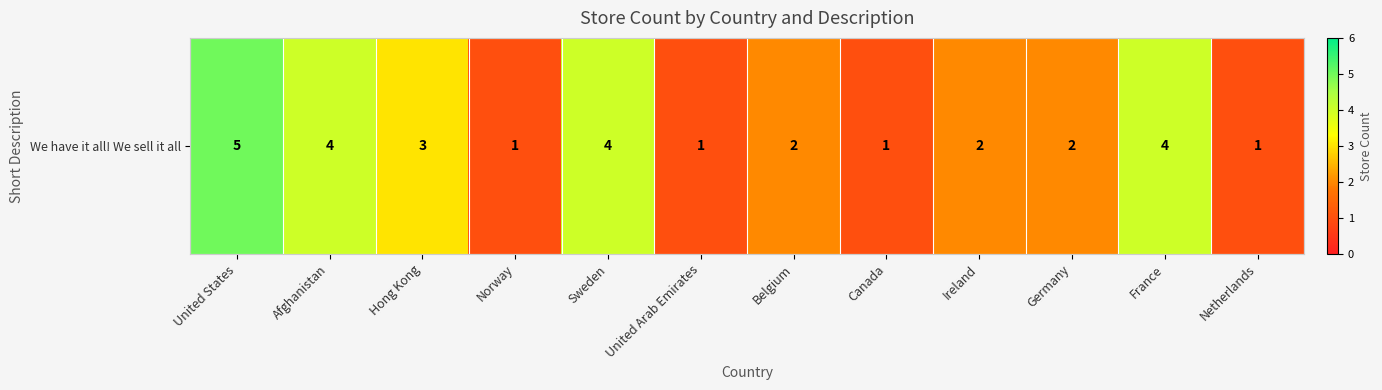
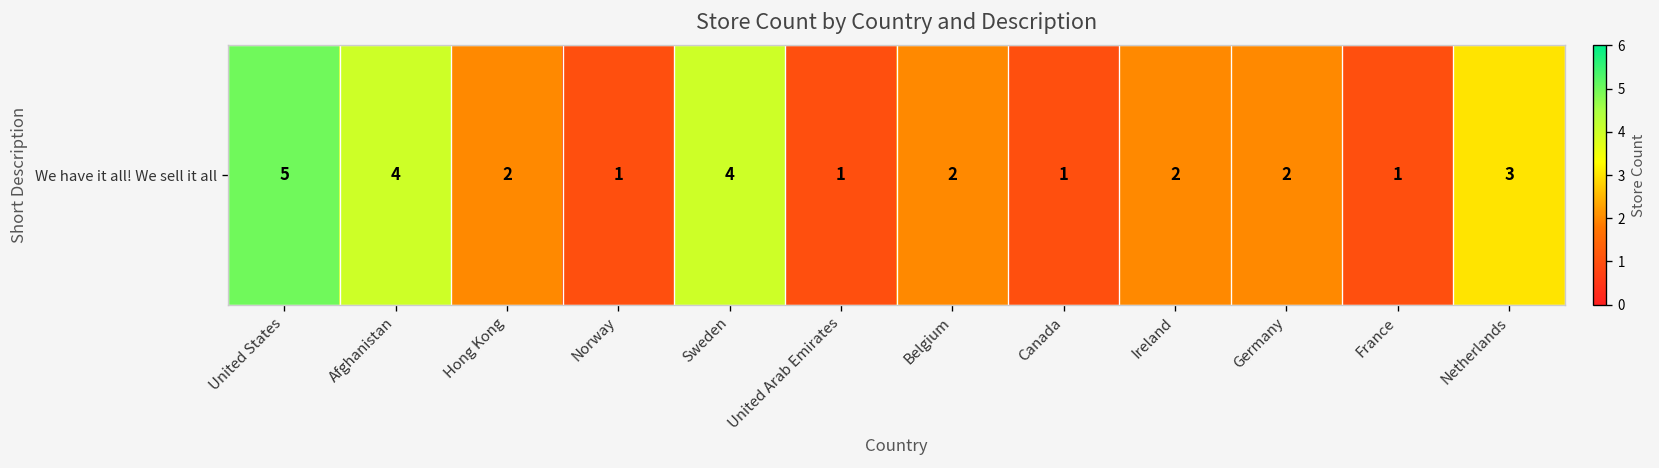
We have it all! We sell it all, Hong Kong: 3 -> 2
We have it all! We sell it all, France: 4 -> 1
We have it all! We sell it all, Netherlands: 1 -> 3
